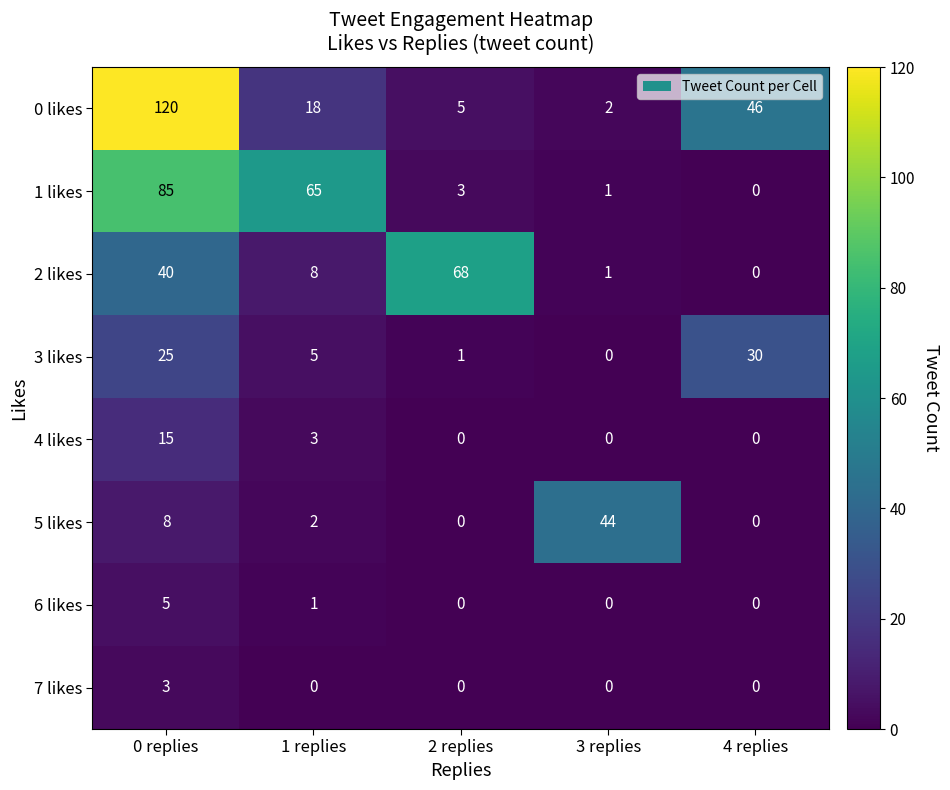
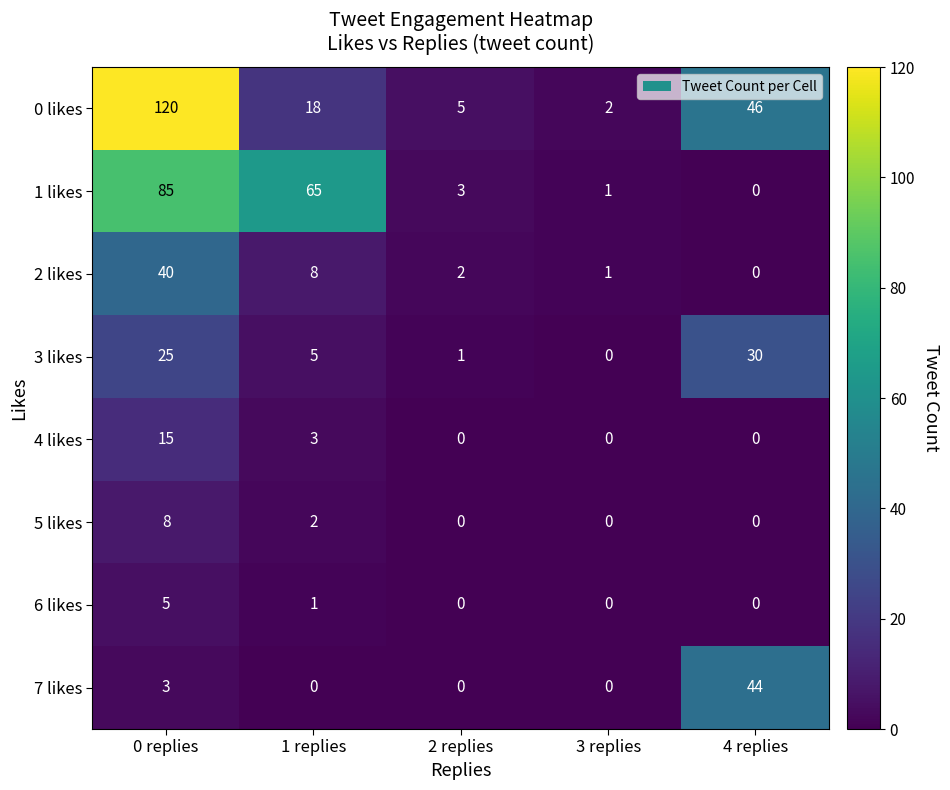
2 likes, 2 replies: 68 -> 2
5 likes, 3 replies: 44 -> 0
7 likes, 4 replies: 0 -> 44
